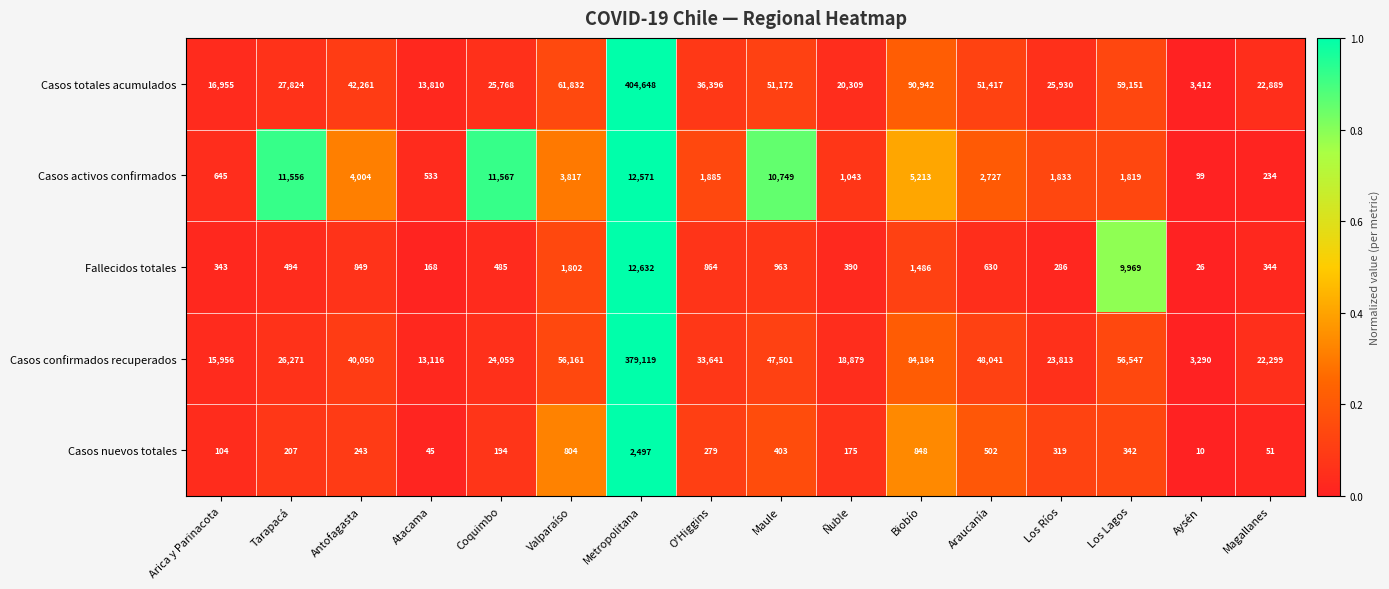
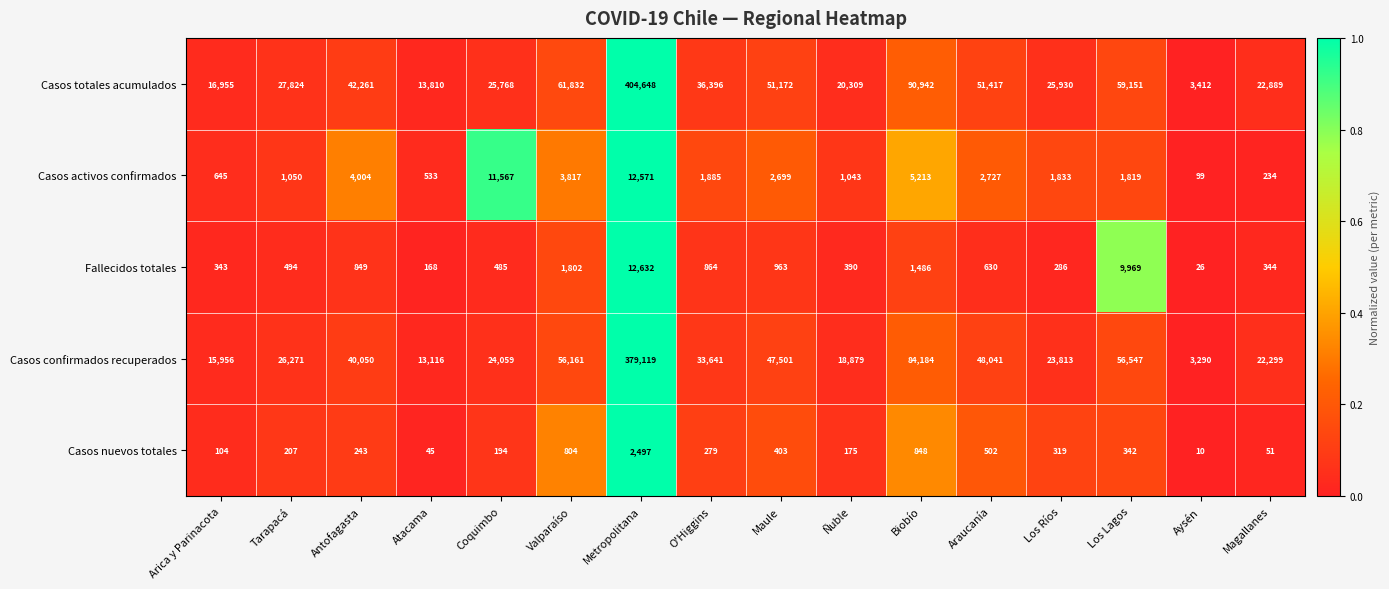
Casos activos confirmados, Tarapacá: 11,556 -> 1,050
Casos activos confirmados, Maule: 10,749 -> 2,699
